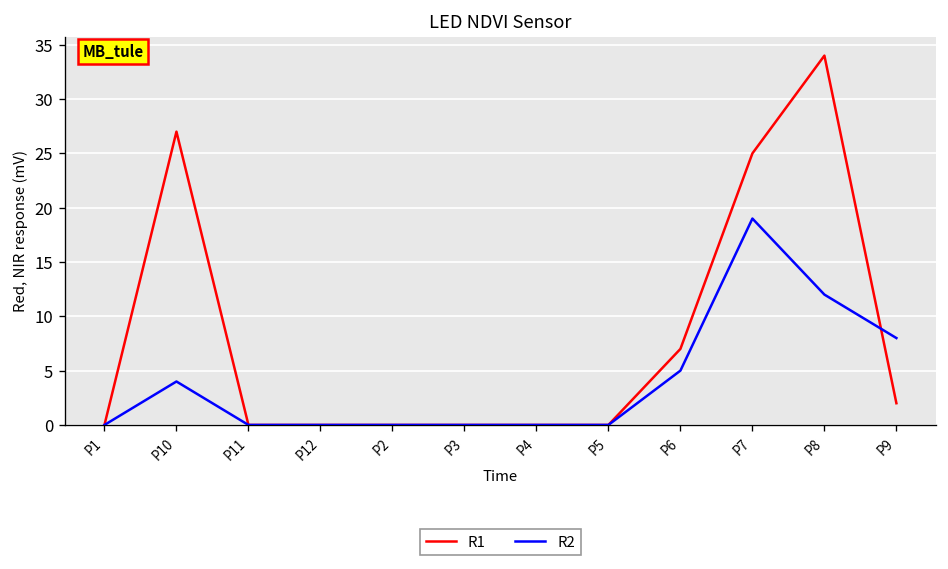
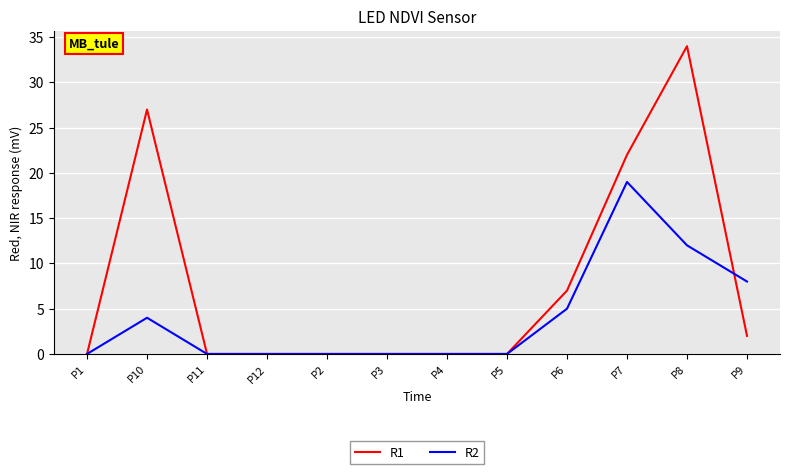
R1, P7: 25 -> 22
